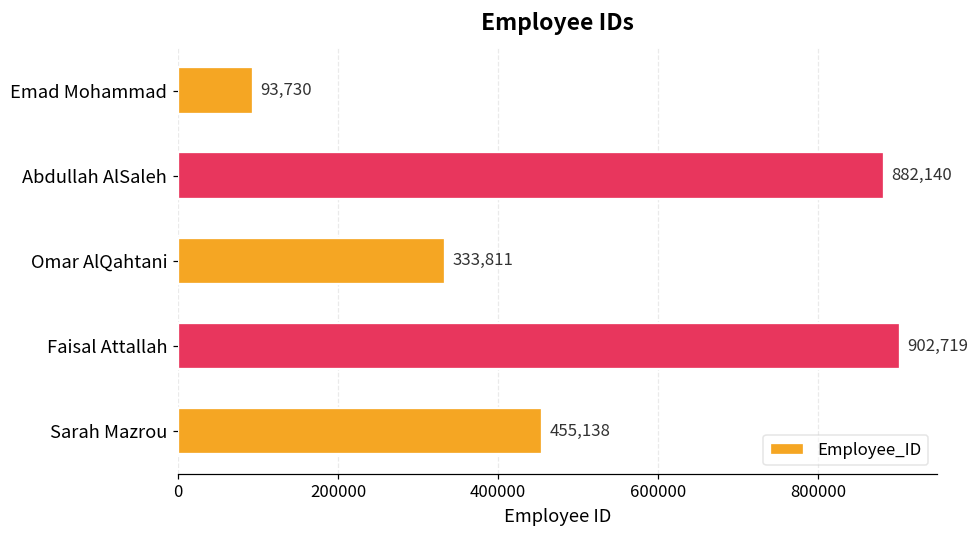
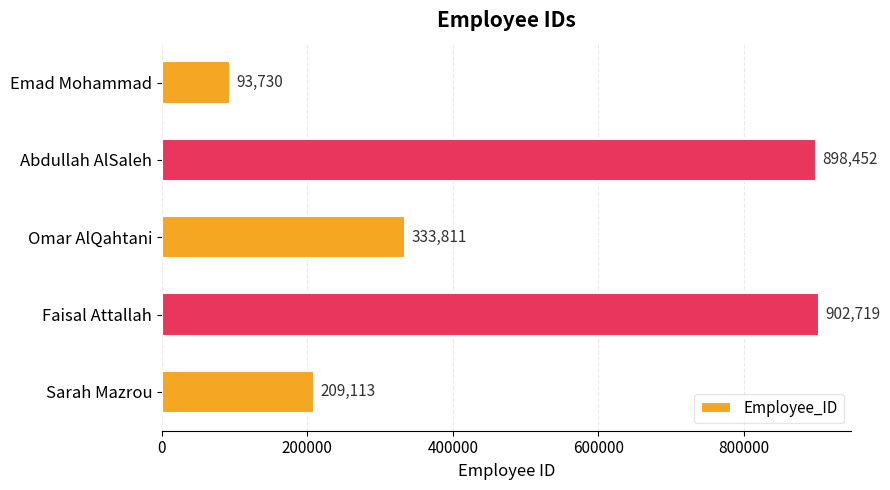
Abdullah AlSaleh: 882,140 -> 898,452
Sarah Mazrou: 455,138 -> 209,113
